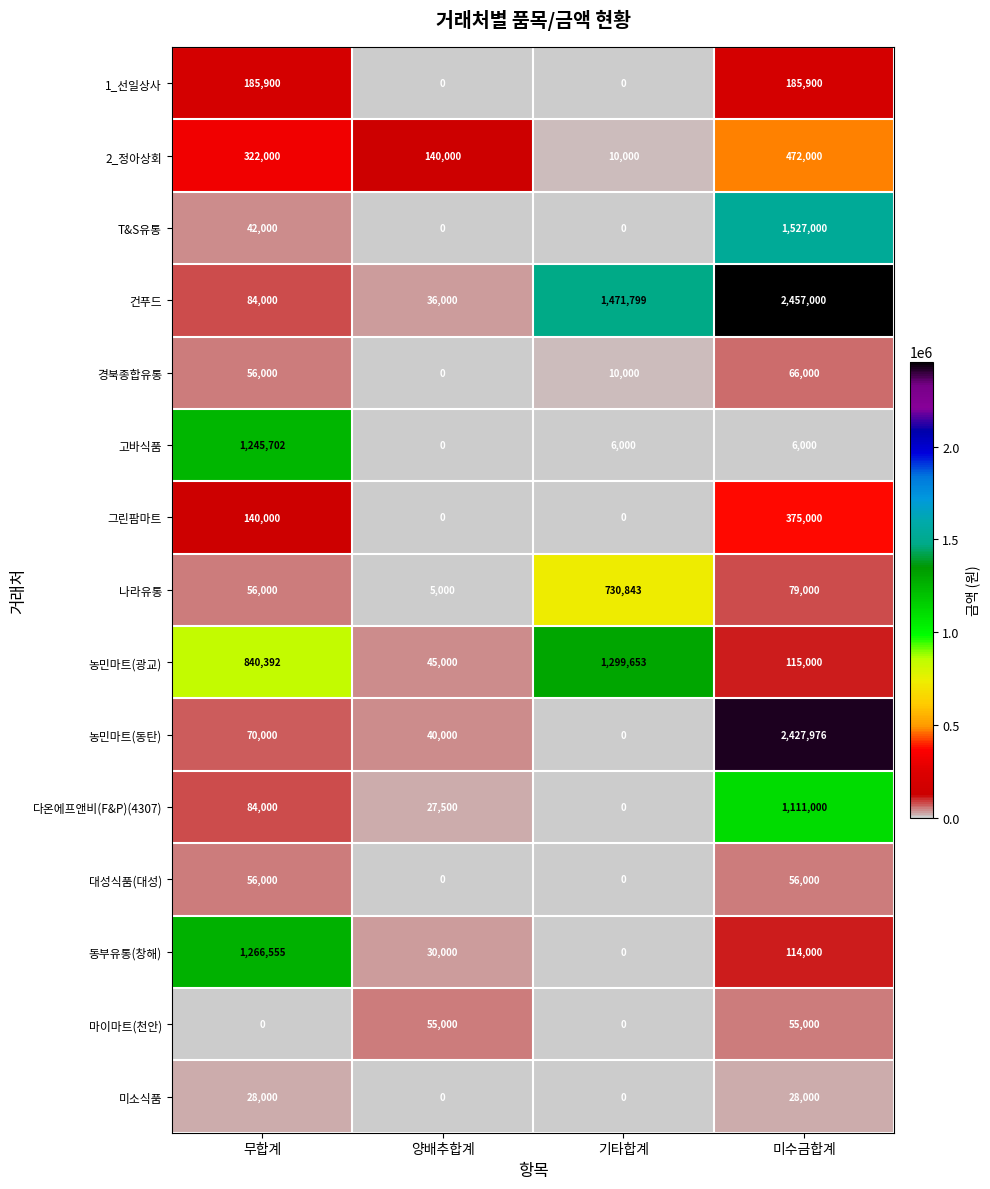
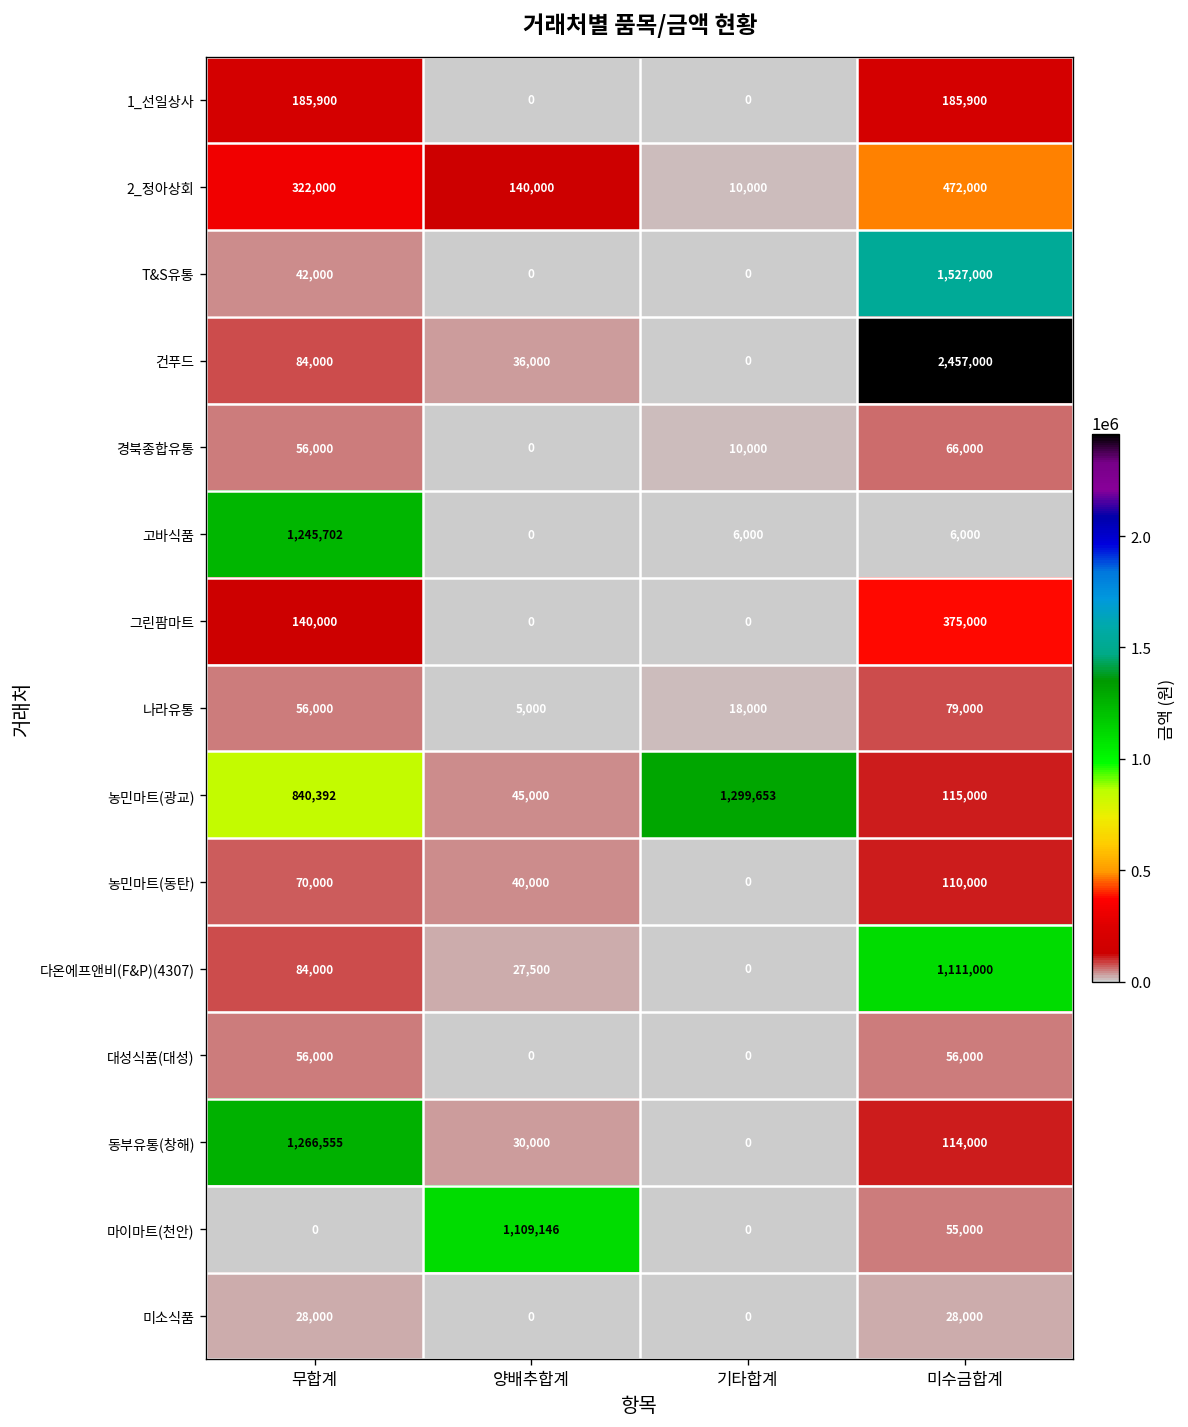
건푸드, 기타합계: 1,471,799 -> 0
나라유통, 기타합계: 730,843 -> 18,000
농민마트(동탄), 미수금합계: 2,427,976 -> 110,000
마이마트(천안), 양배추합계: 55,000 -> 1,109,146
